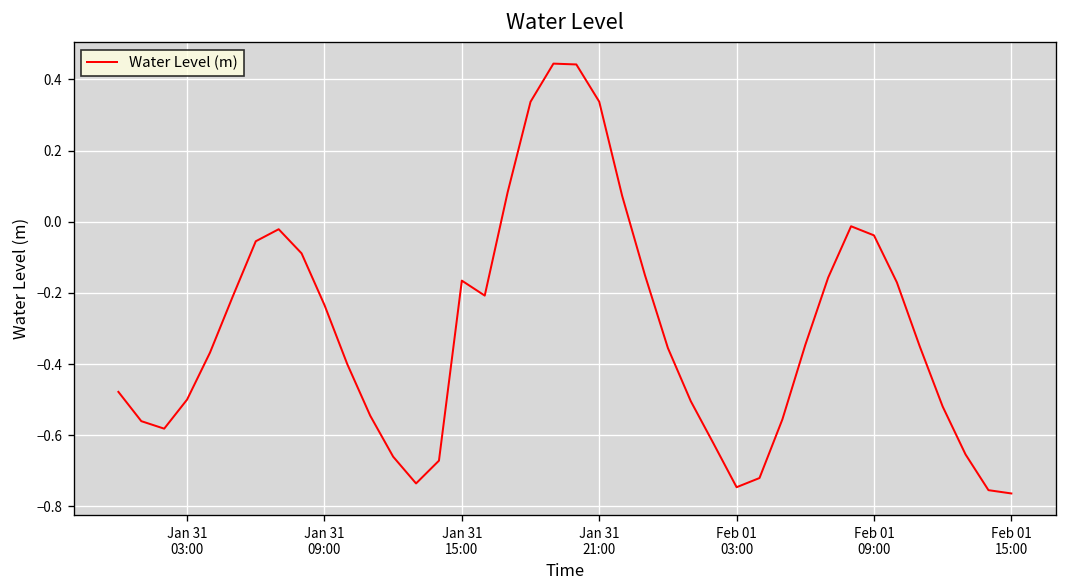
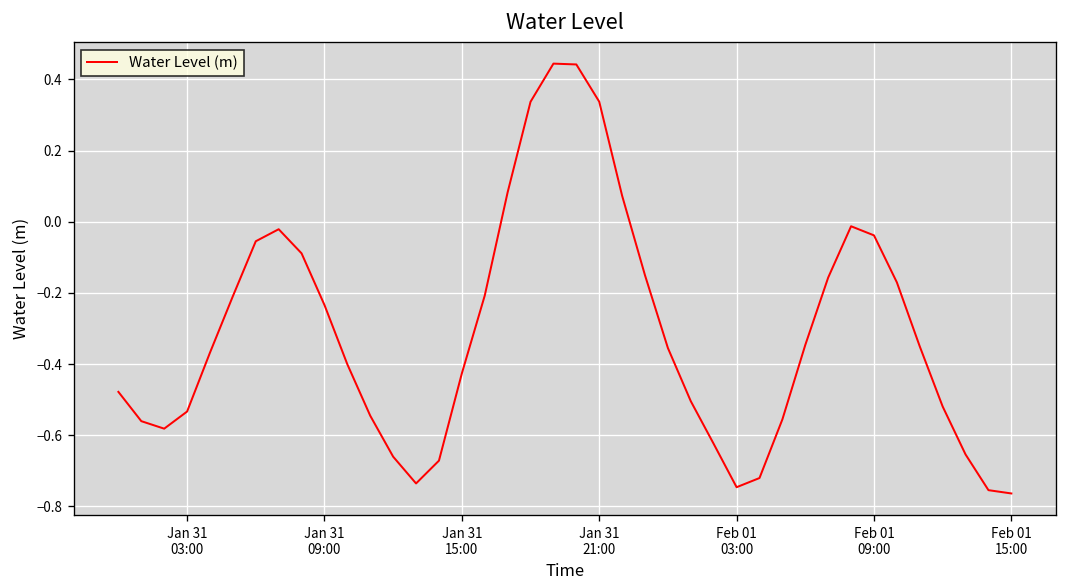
Jan 31 03:00: -0.50 -> -0.53
Jan 31 15:00: -0.17 -> -0.43
